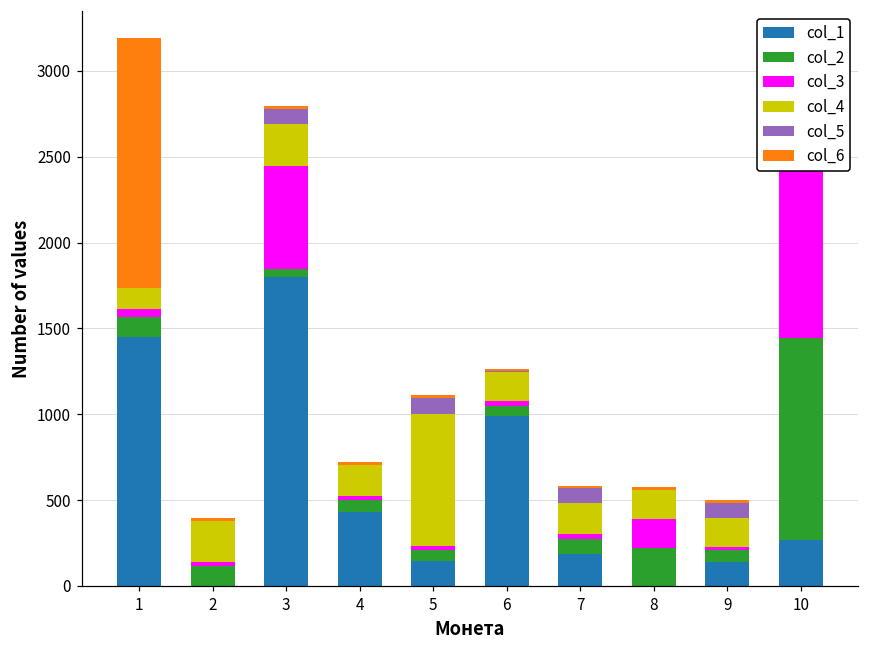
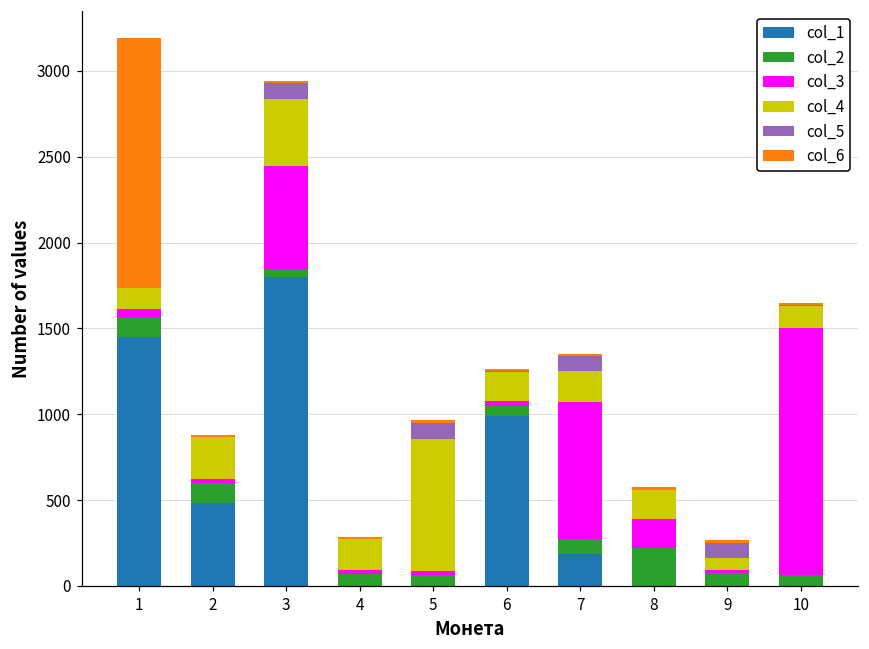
col_1, 2: 0 -> 490
col_4, 3: 250 -> 390
col_1, 4: 430 -> 0
col_1, 5: 150 -> 0
col_3, 7: 30 -> 800
col_1, 9: 140 -> 0
col_4, 9: 170 -> 70
col_1, 10: 270 -> 0
col_2, 10: 1170 -> 60
